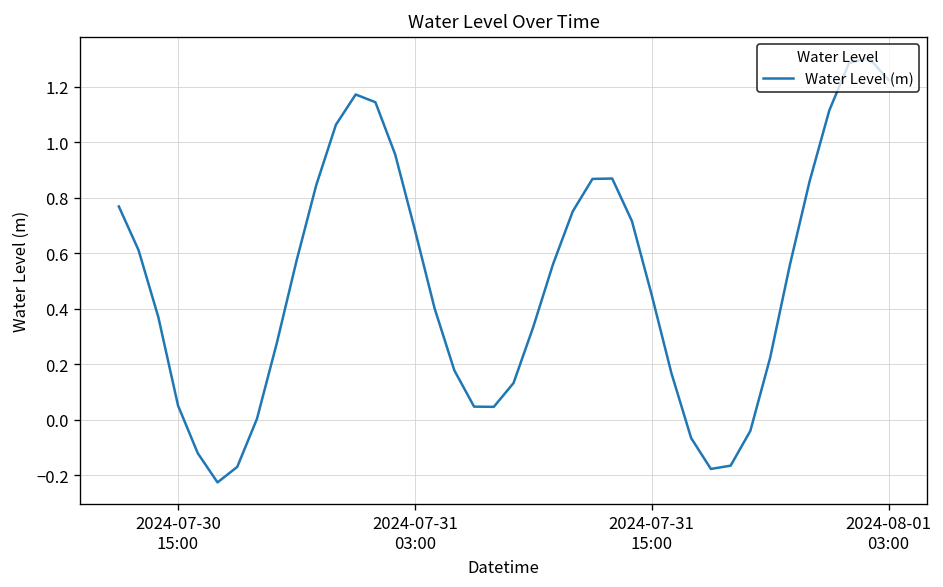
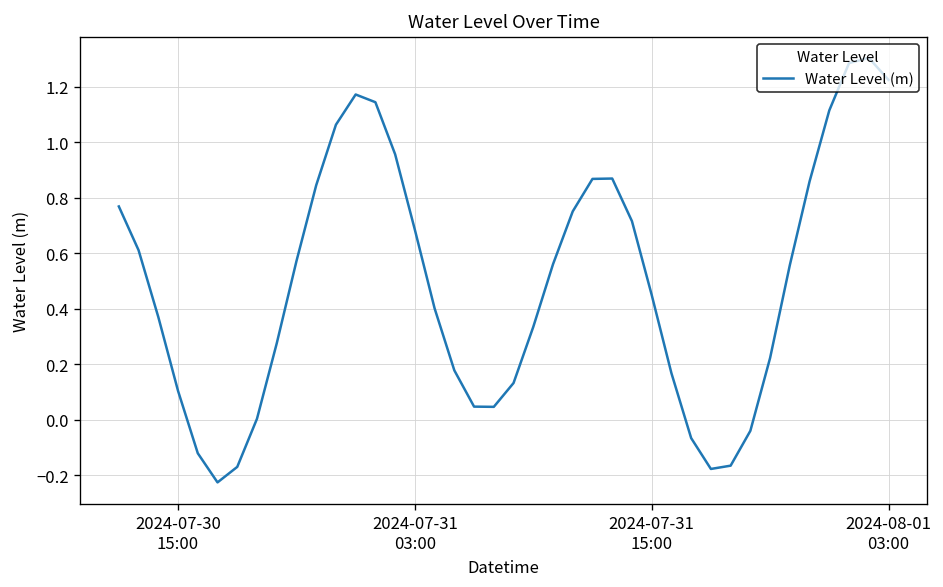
2024-07-30 15:00: 0.05 -> 0.10
